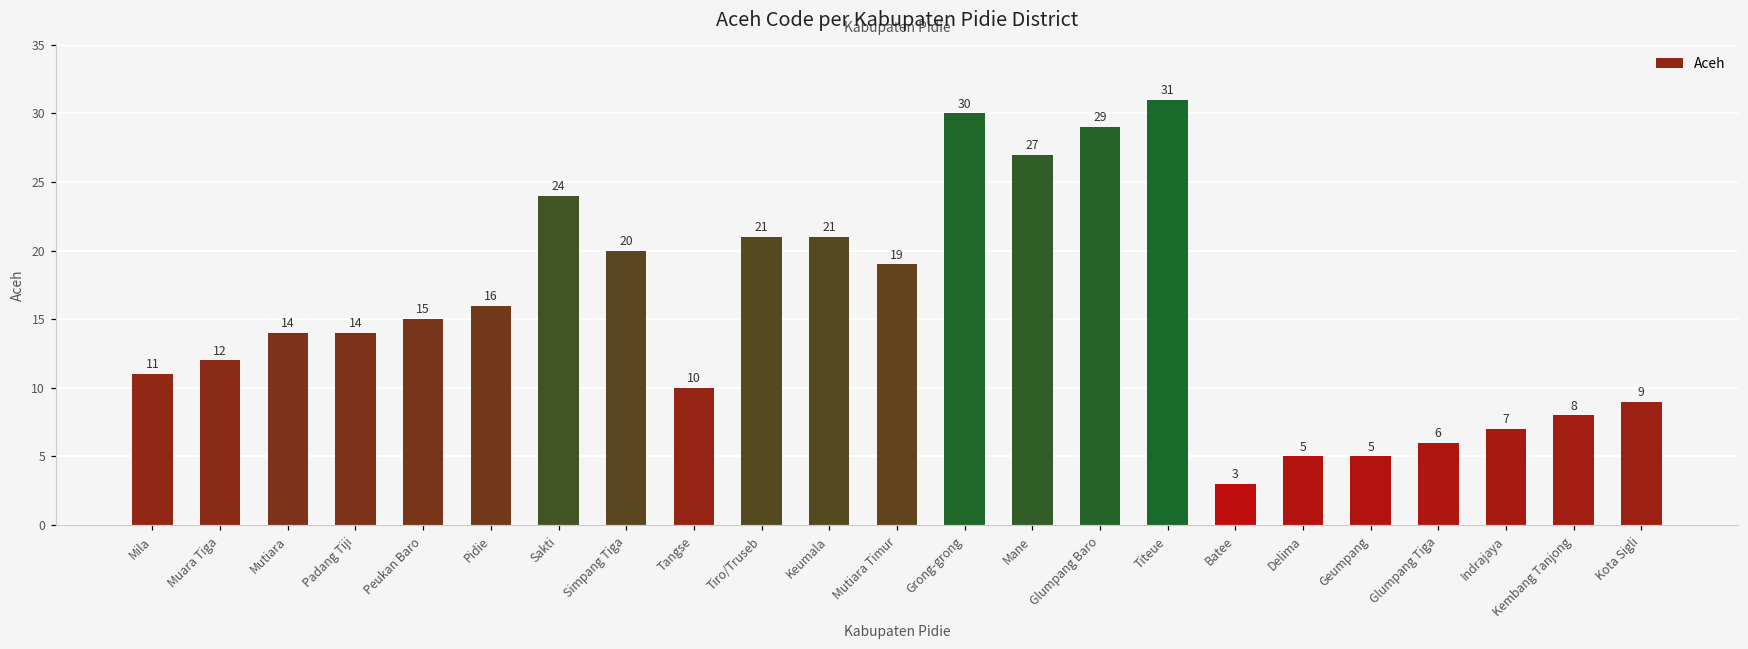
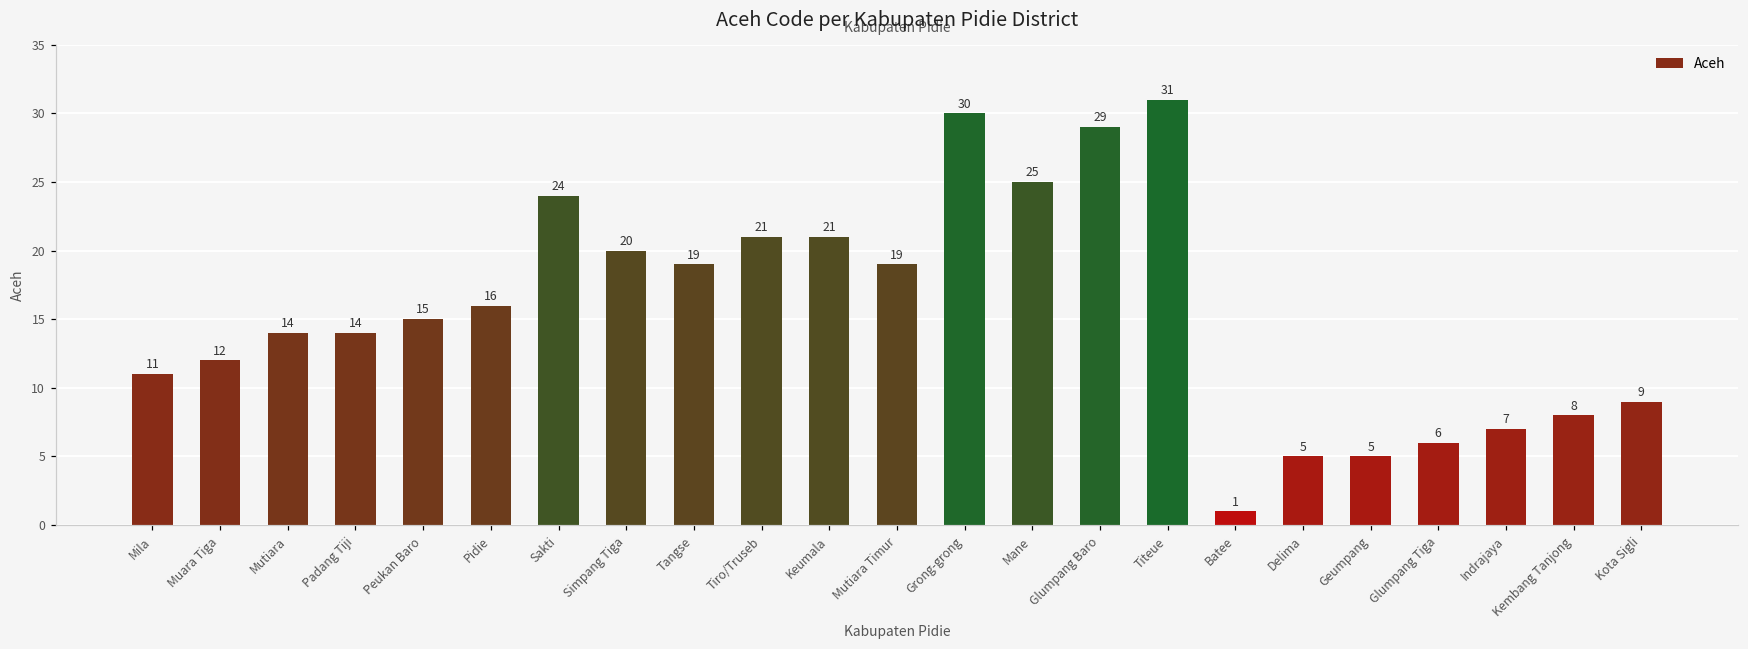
Tangse: 10 -> 19
Mane: 27 -> 25
Batee: 3 -> 1
